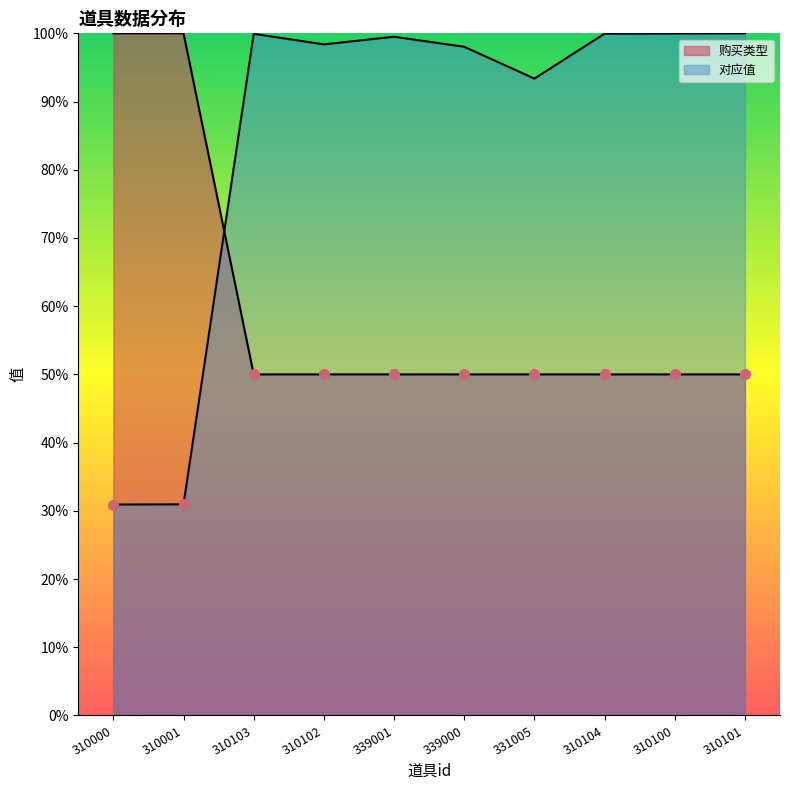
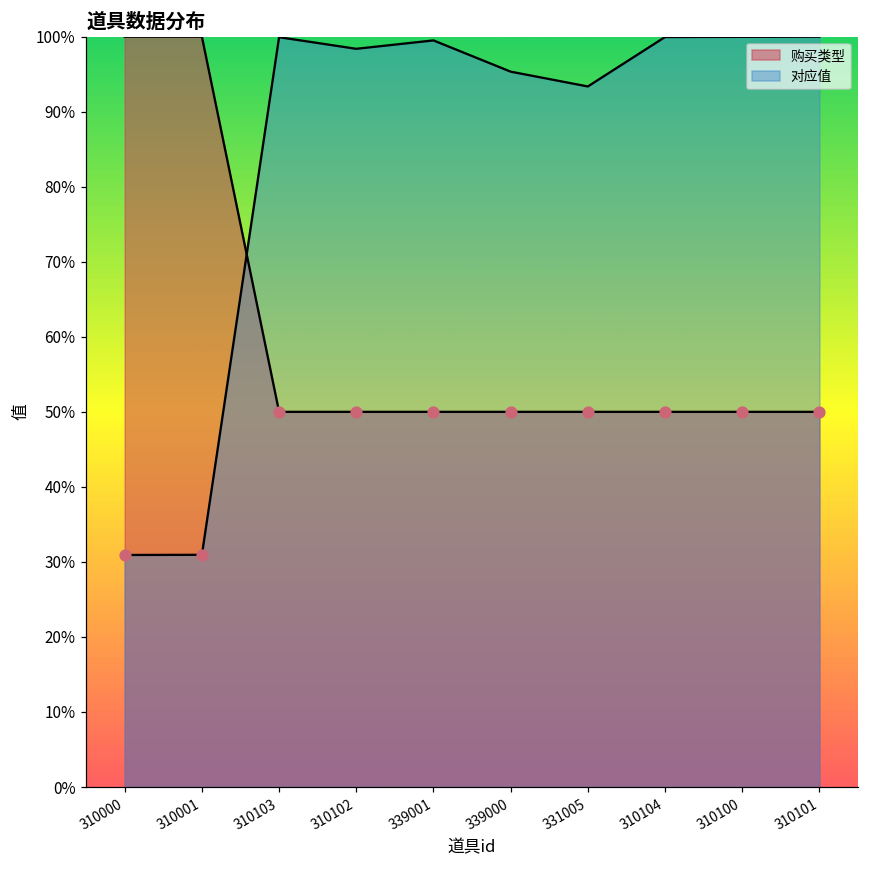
对应值, 339000: 98% -> 95%
